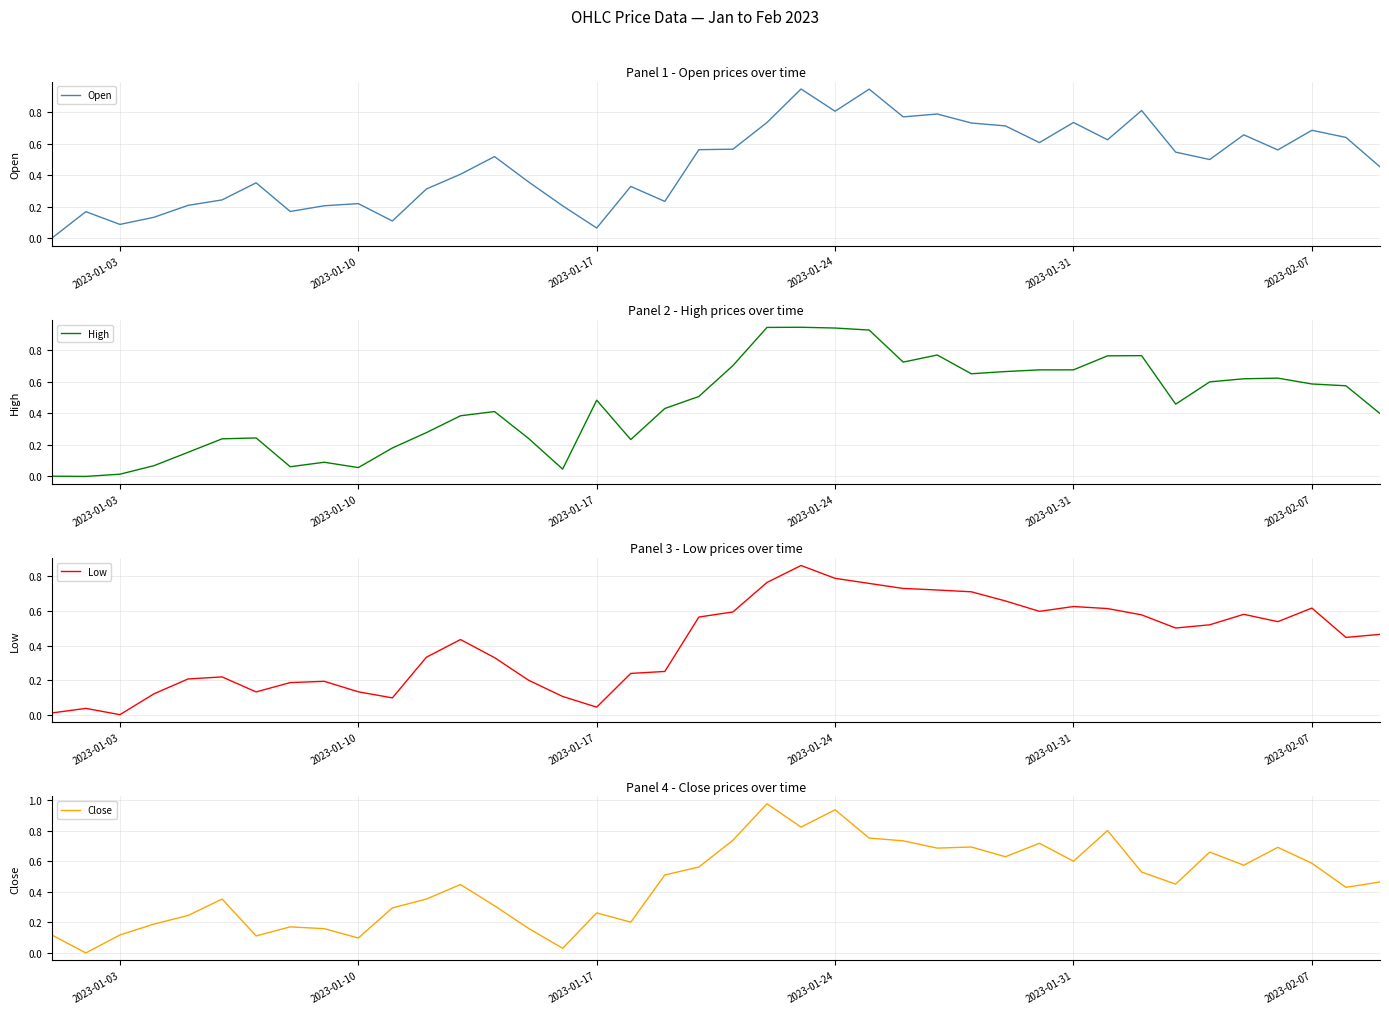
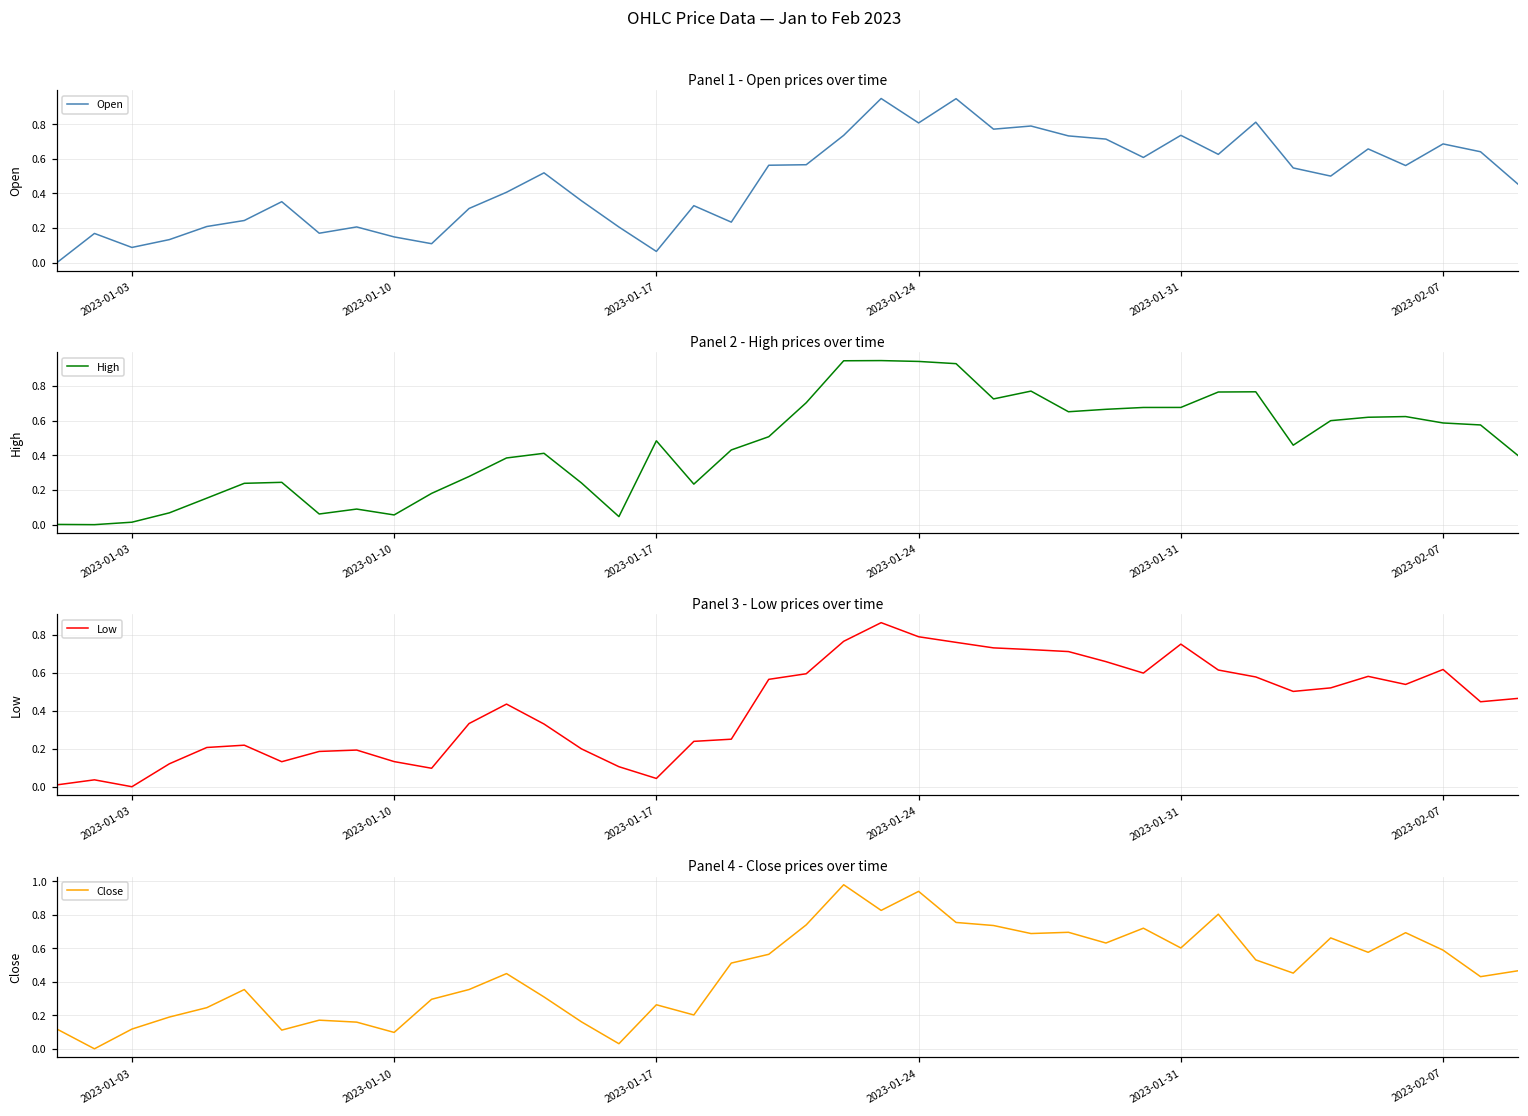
Panel 1 - Open prices over time, 2023-01-10: 0.22 -> 0.15
Panel 3 - Low prices over time, 2023-01-31: 0.63 -> 0.75
